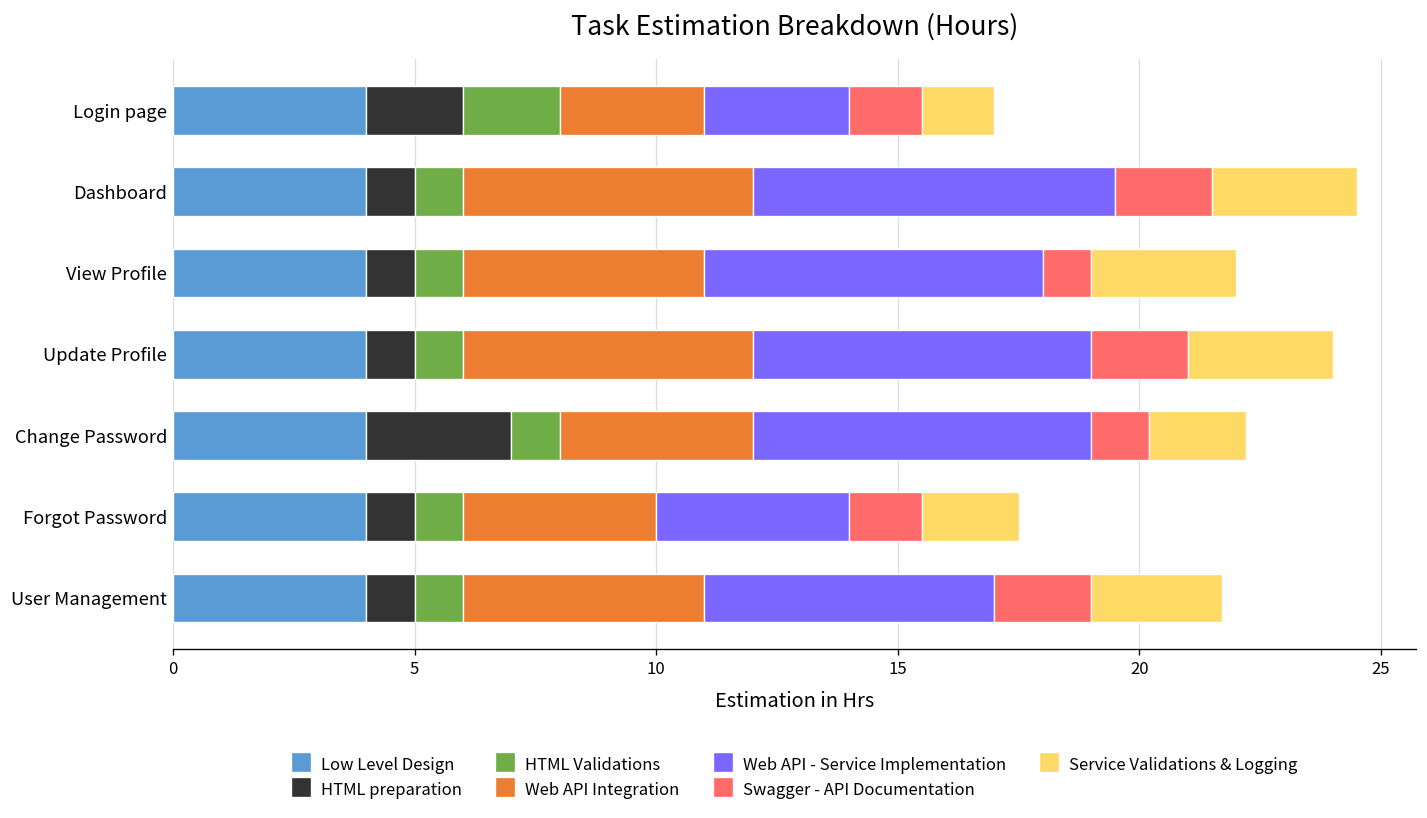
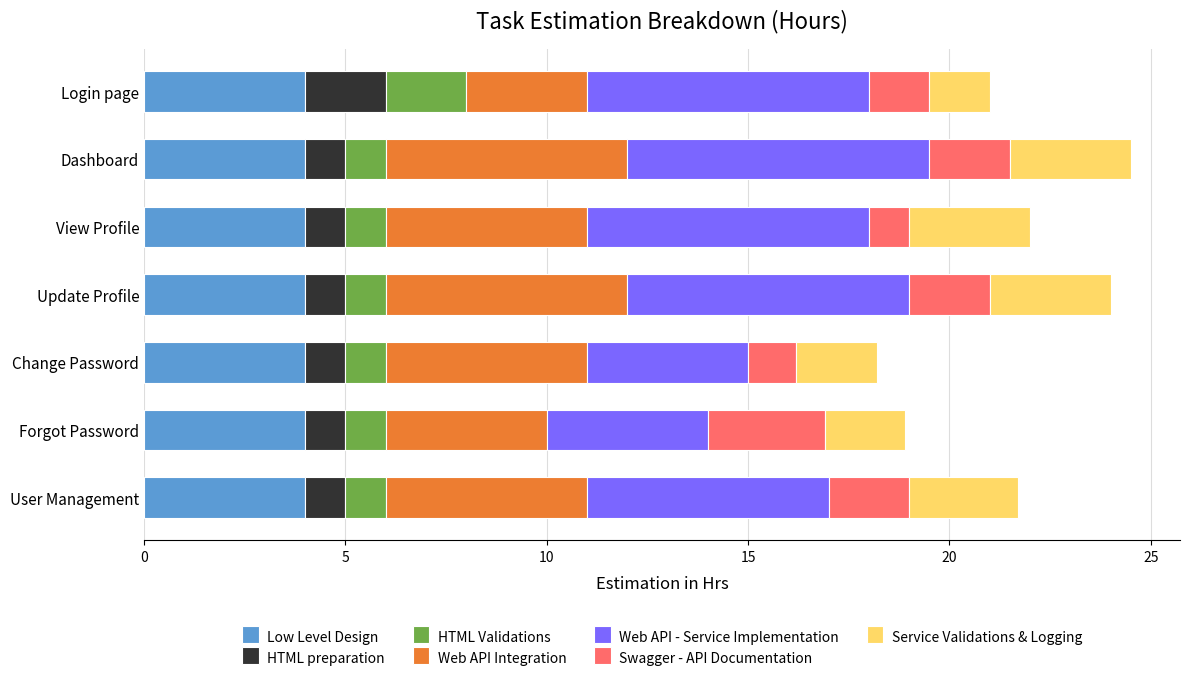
Web API - Service Implementation, Login page: 3 -> 7
HTML preparation, Change Password: 3 -> 1
Web API Integration, Change Password: 4 -> 5
Web API - Service Implementation, Change Password: 7 -> 4
Swagger - API Documentation, Forgot Password: 1.5 -> 2.9
